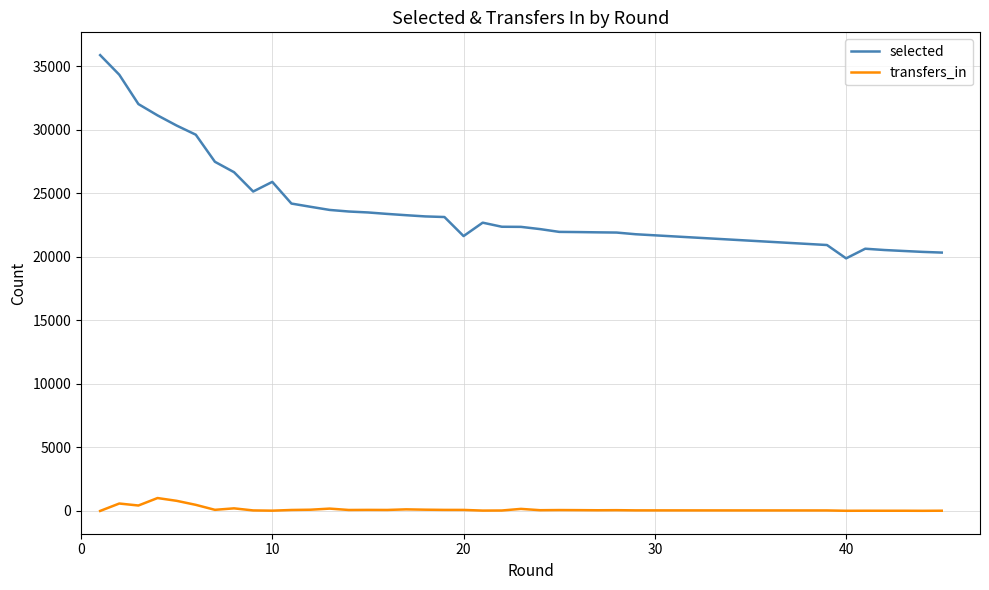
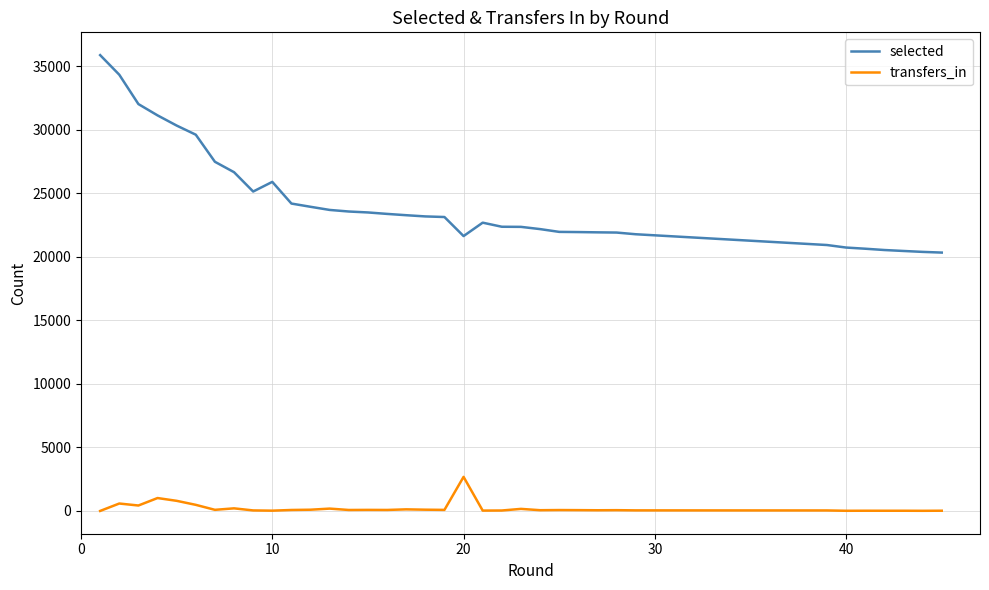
transfers_in, 20: 100 -> 2700
selected, 40: 19900 -> 20700
